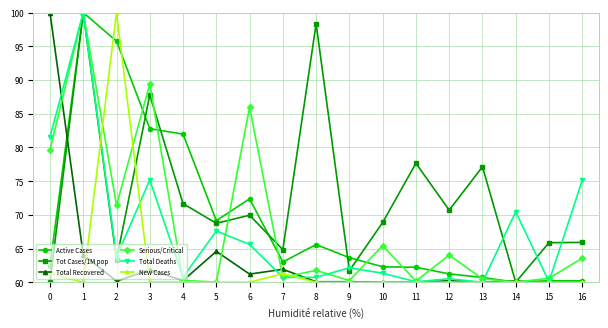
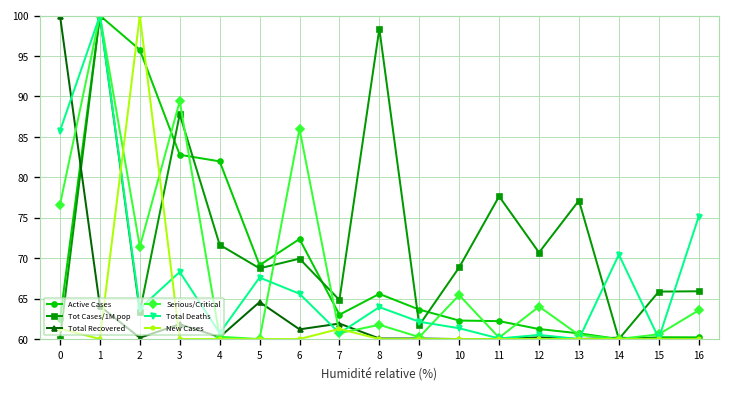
Serious/Critical, 0: 80 -> 77
Total Deaths, 0: 82 -> 86
Total Deaths, 3: 75 -> 68
Total Deaths, 8: 61 -> 64
